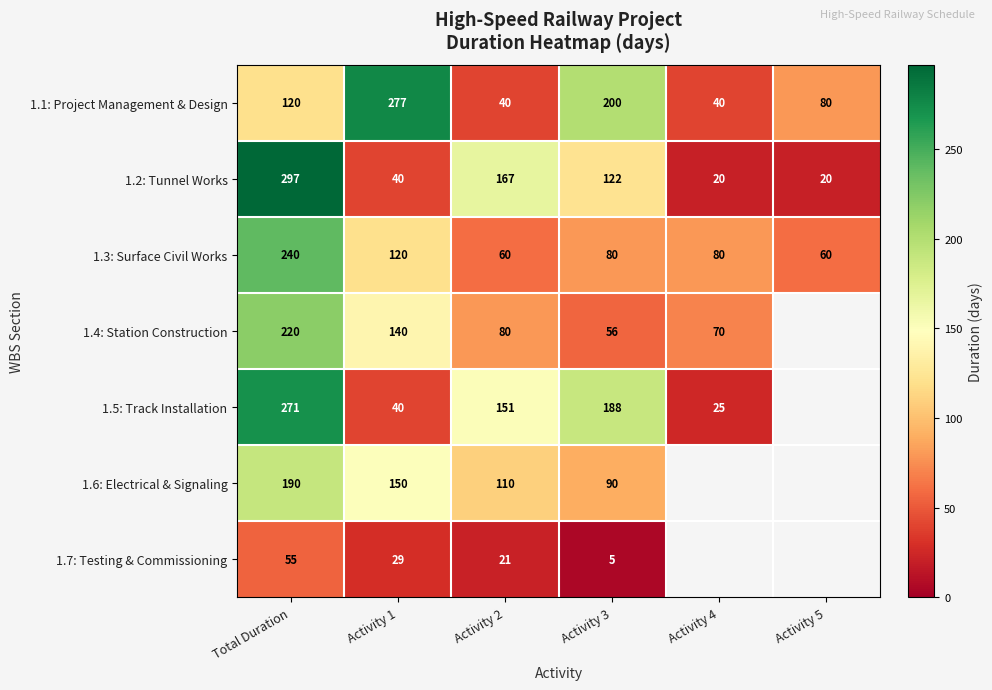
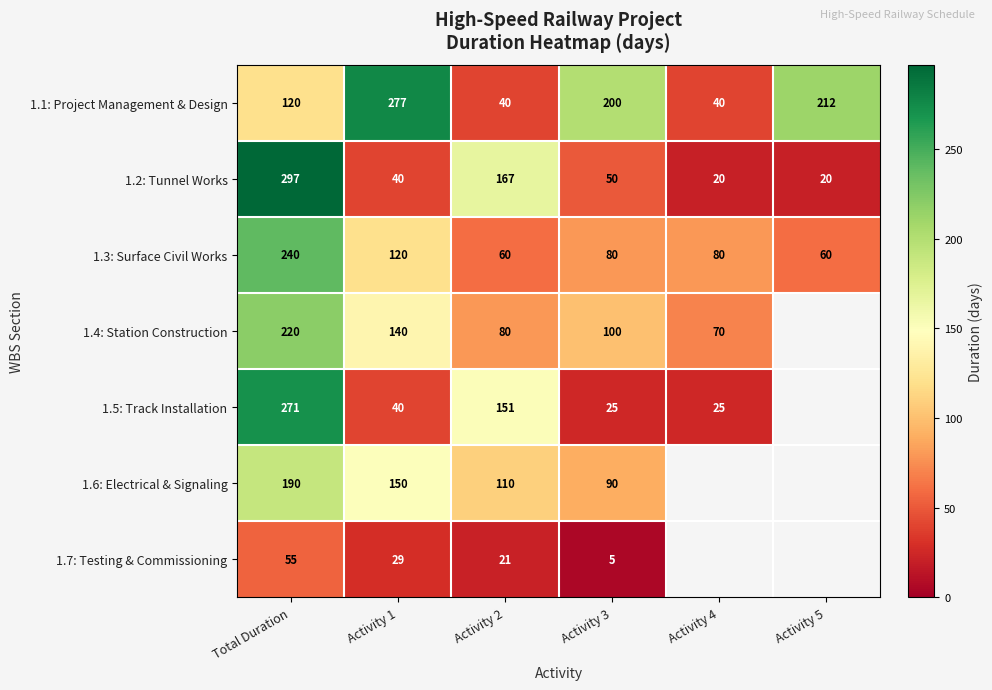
1.1: Project Management & Design, Activity 5: 80 -> 212
1.2: Tunnel Works, Activity 3: 122 -> 50
1.4: Station Construction, Activity 3: 56 -> 100
1.5: Track Installation, Activity 3: 188 -> 25
